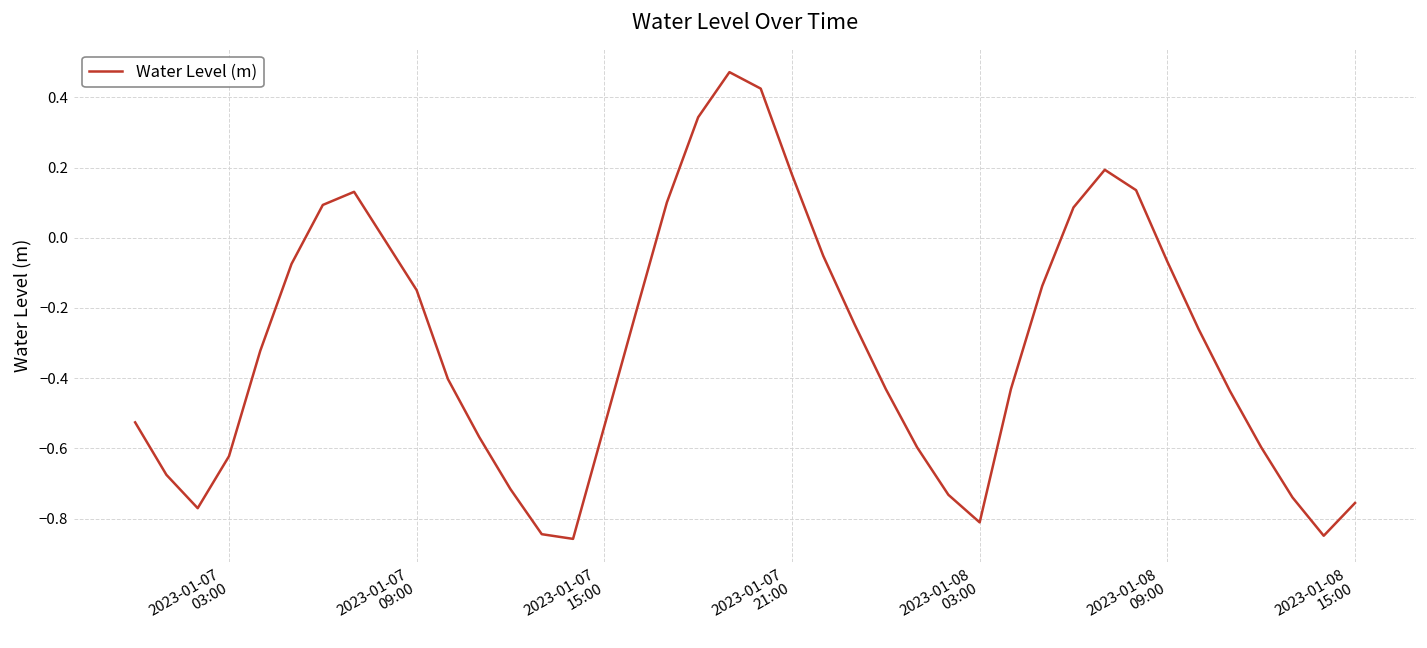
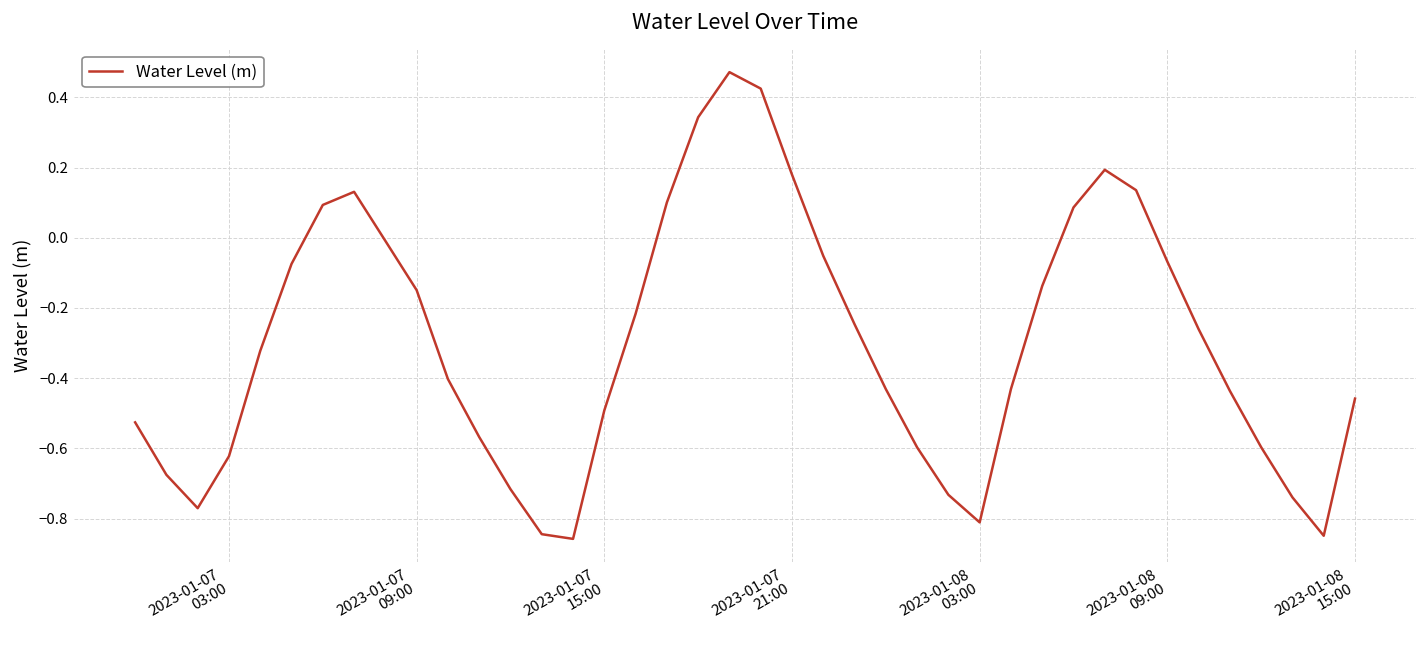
2023-01-07 15:00: -0.54 -> -0.49
2023-01-08 15:00: -0.76 -> -0.46
